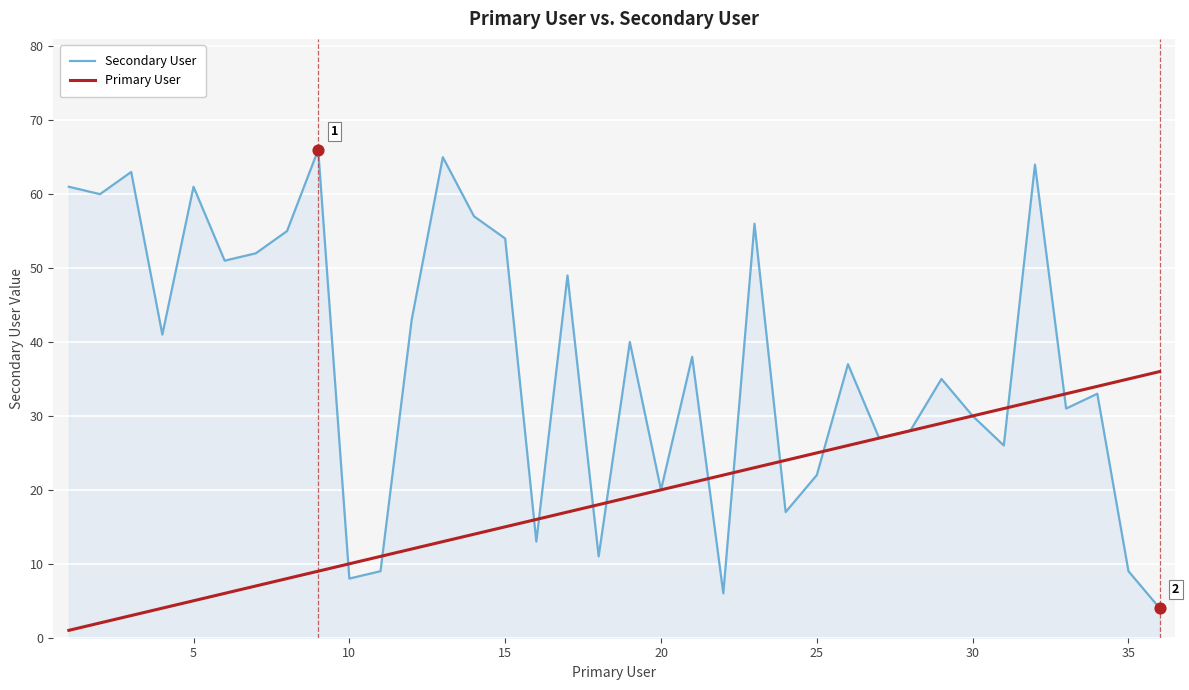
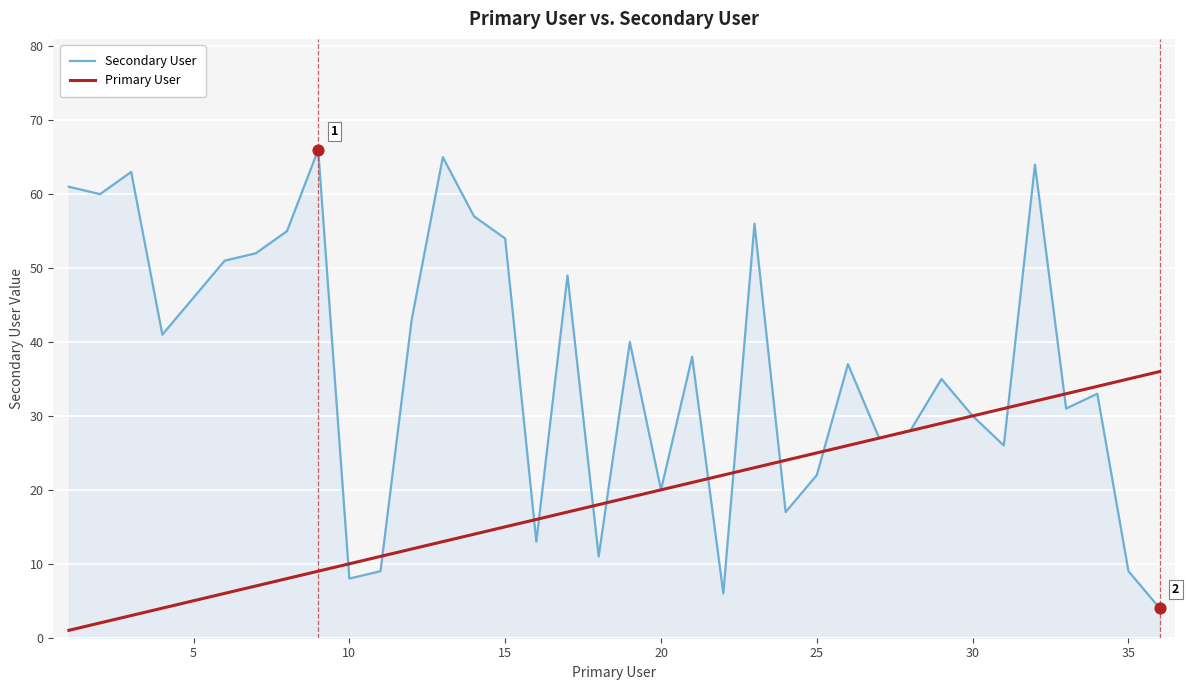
Secondary User, 5: 61 -> 46
